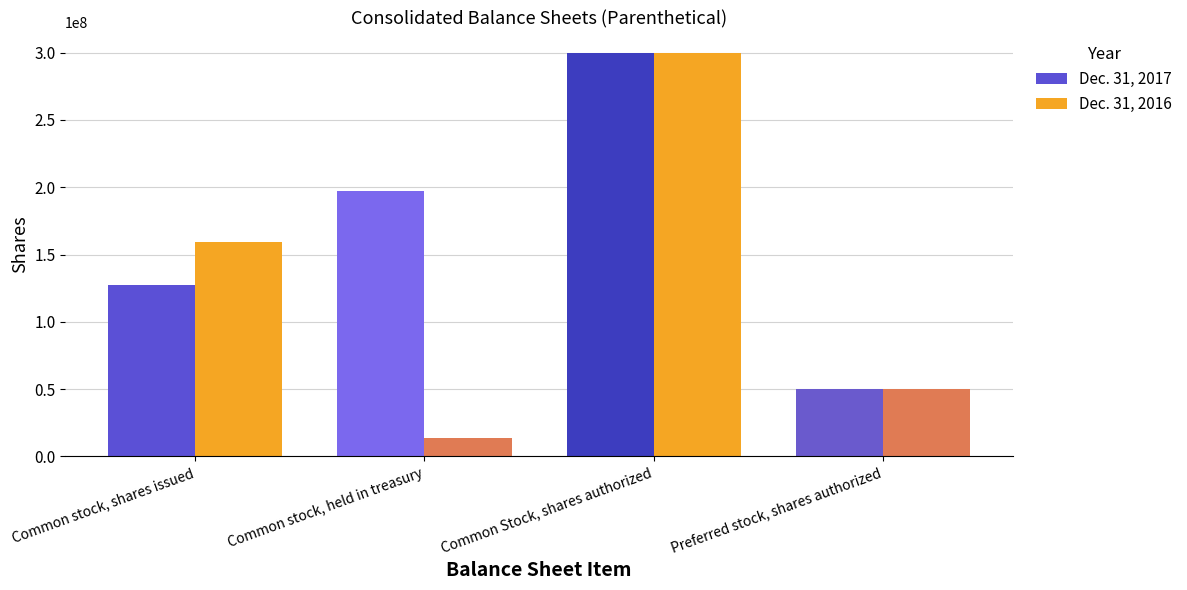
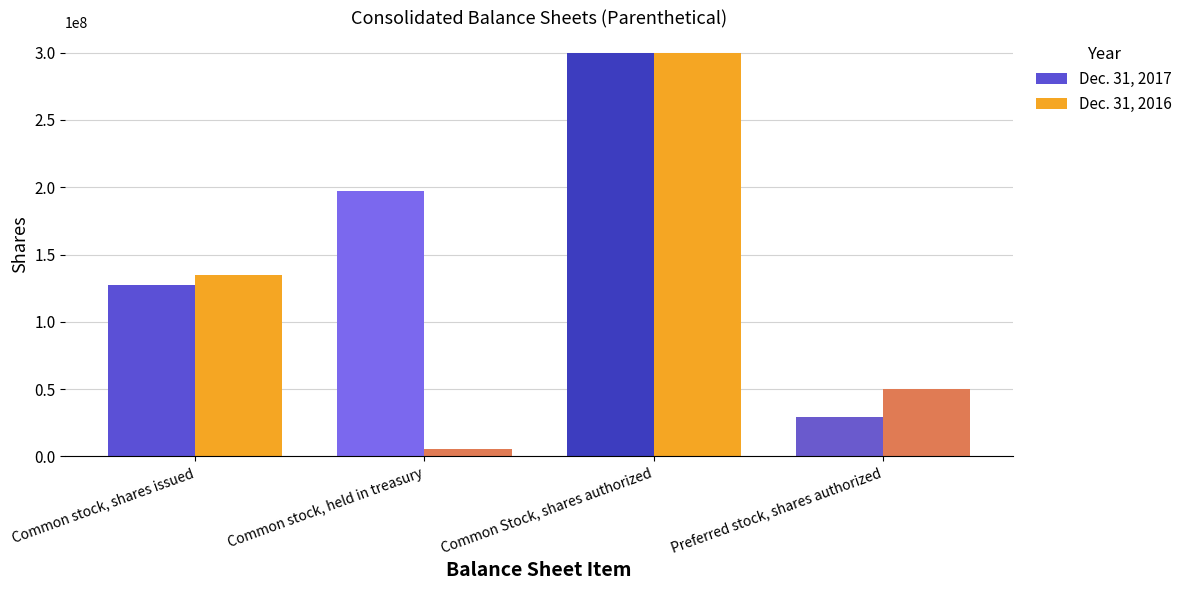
Dec. 31, 2016, Common stock, shares issued: 159000000 -> 135000000
Dec. 31, 2016, Common stock, held in treasury: 14000000 -> 6000000
Dec. 31, 2017, Preferred stock, shares authorized: 50000000 -> 30000000
